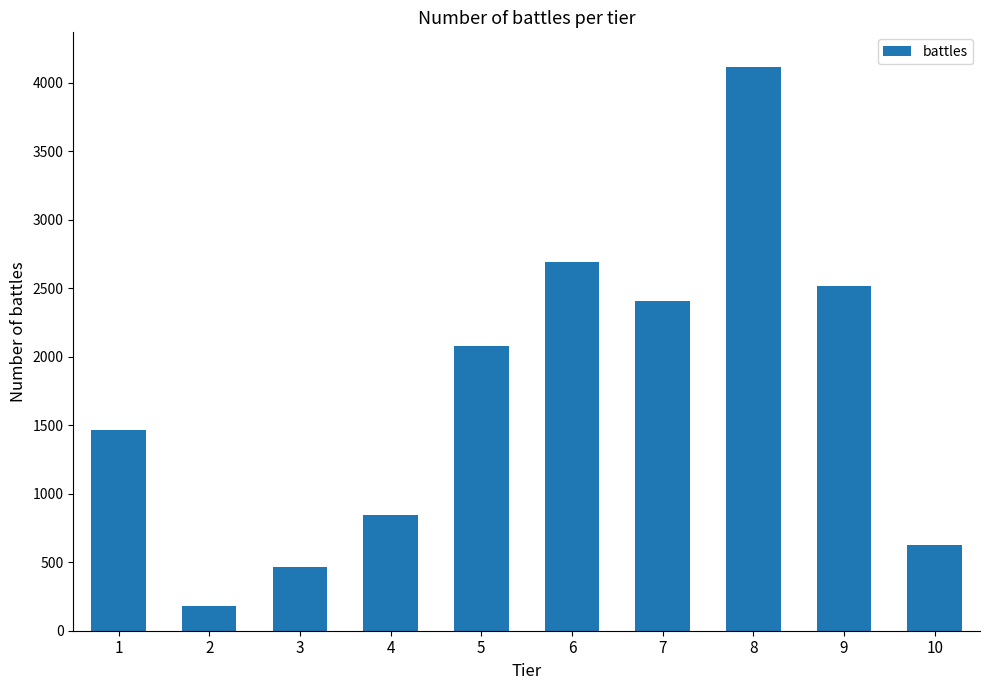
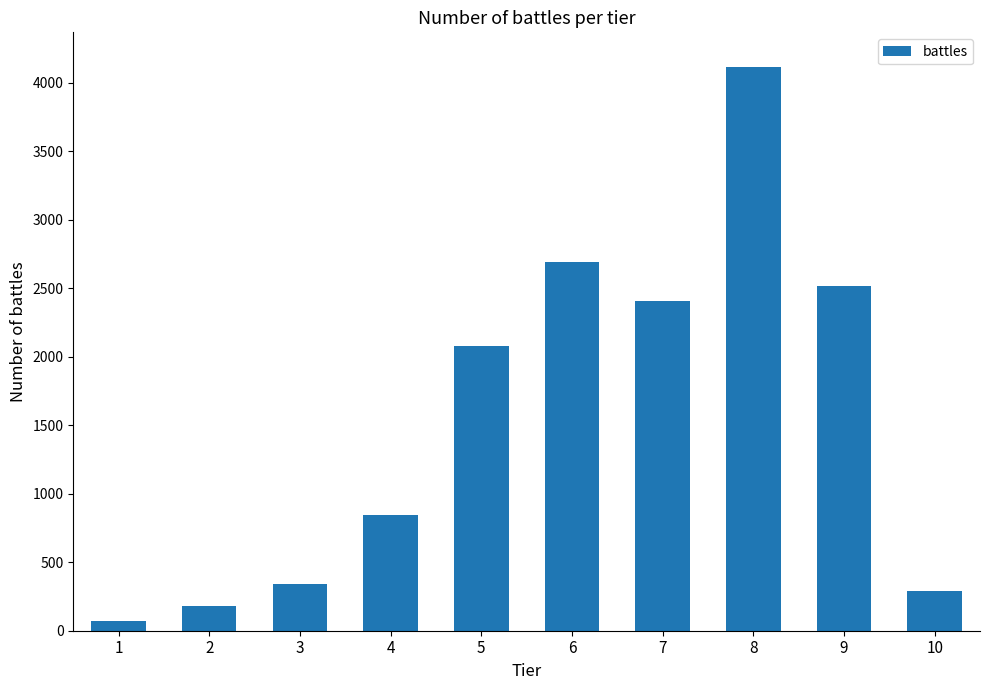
1: 1460 -> 70
3: 470 -> 340
10: 630 -> 290
